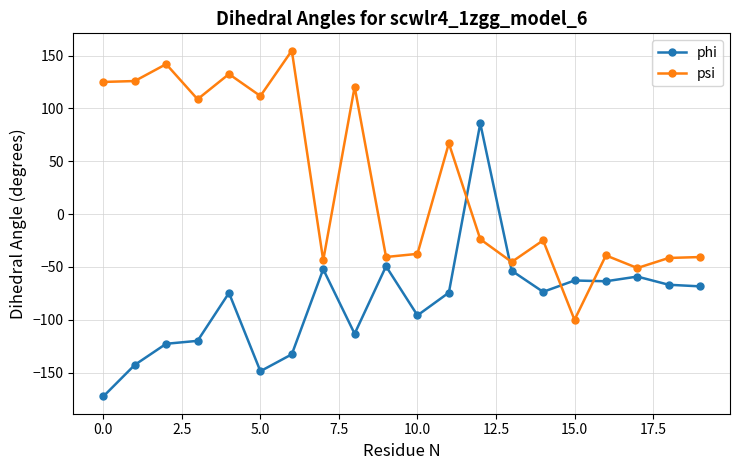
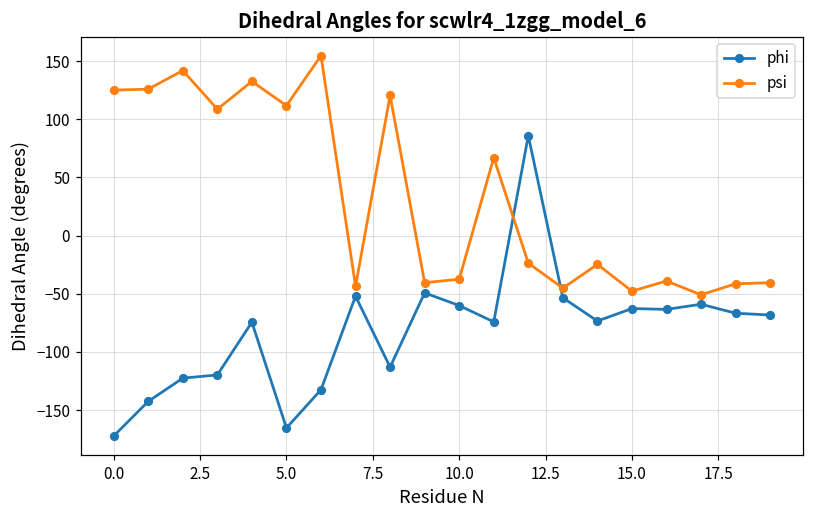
phi, 5.0: -149 -> -165
phi, 10.0: -96 -> -60
psi, 15.0: -100 -> -48
